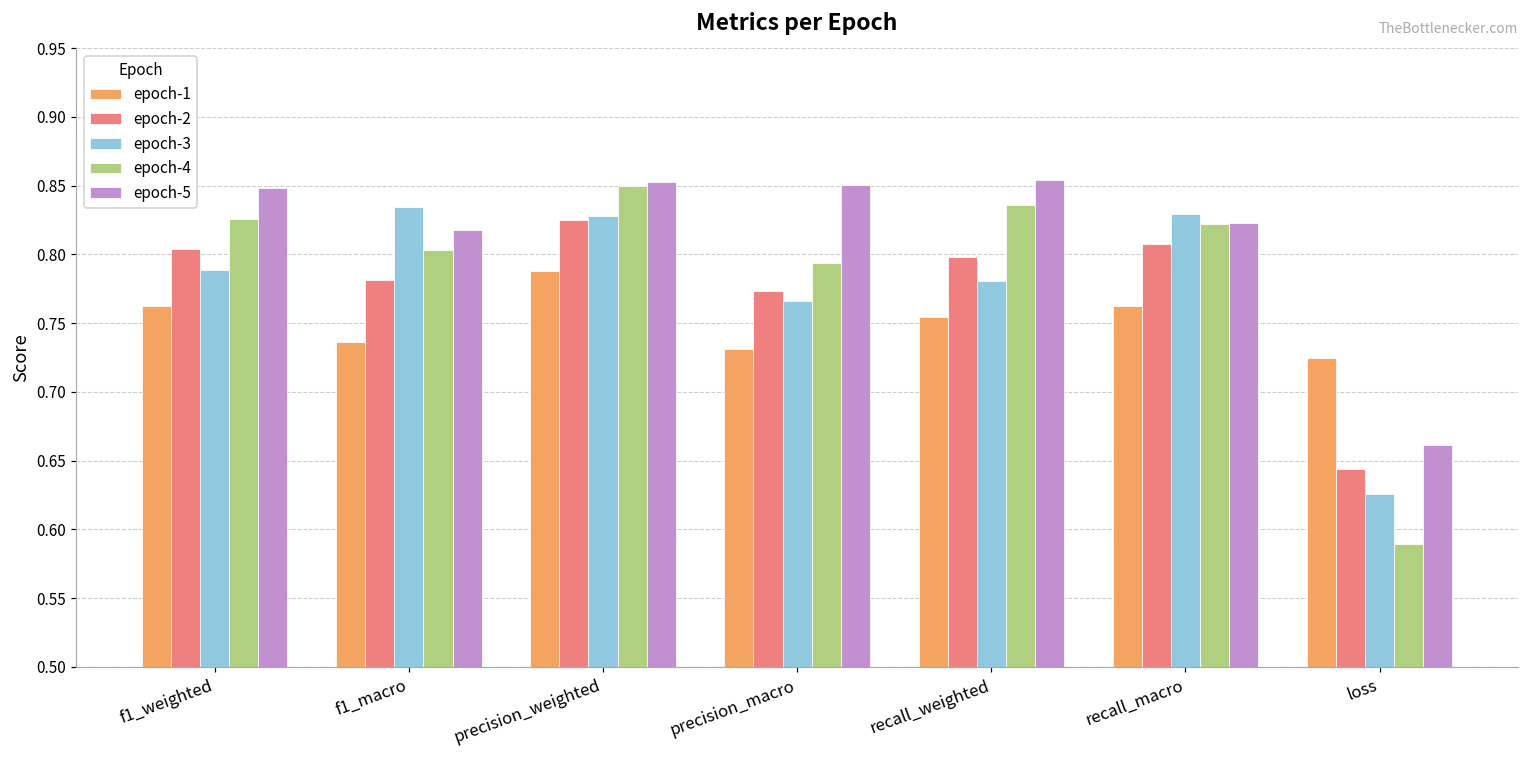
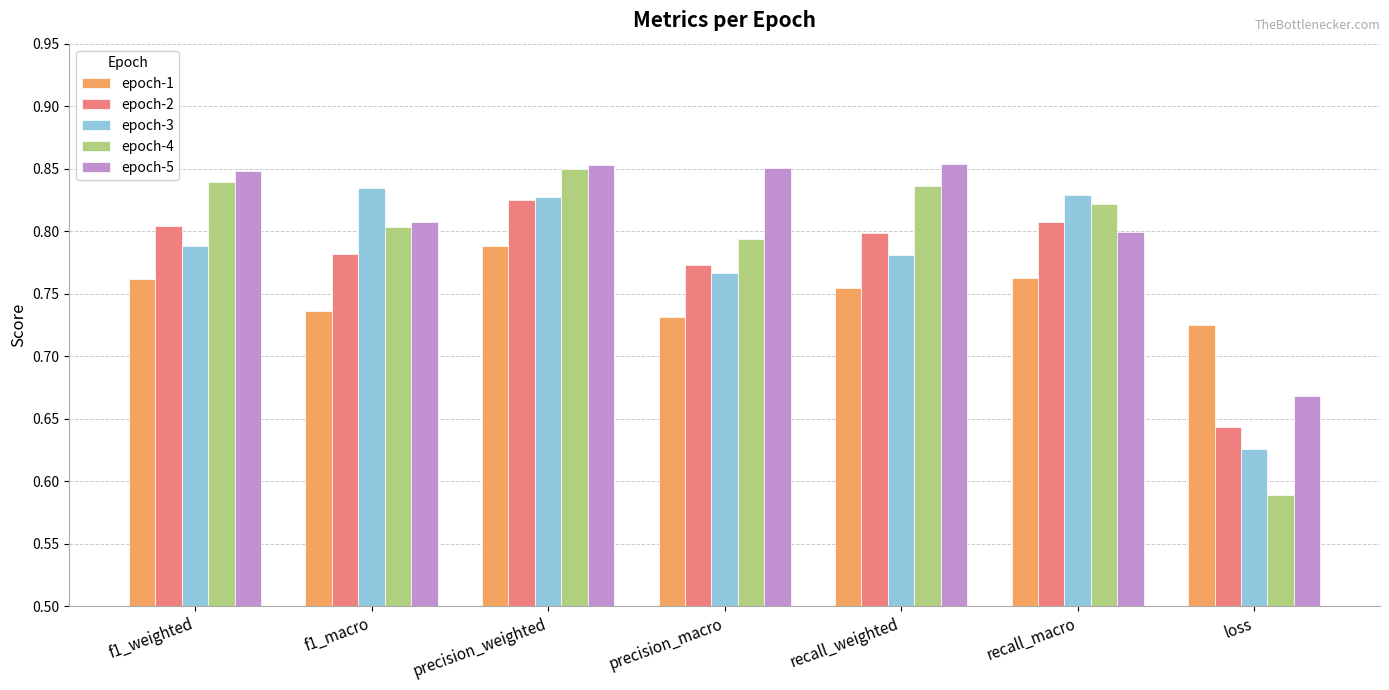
epoch-4, f1_weighted: 0.826 -> 0.839
epoch-5, f1_macro: 0.818 -> 0.807
epoch-5, recall_macro: 0.822 -> 0.799
epoch-5, loss: 0.661 -> 0.668
